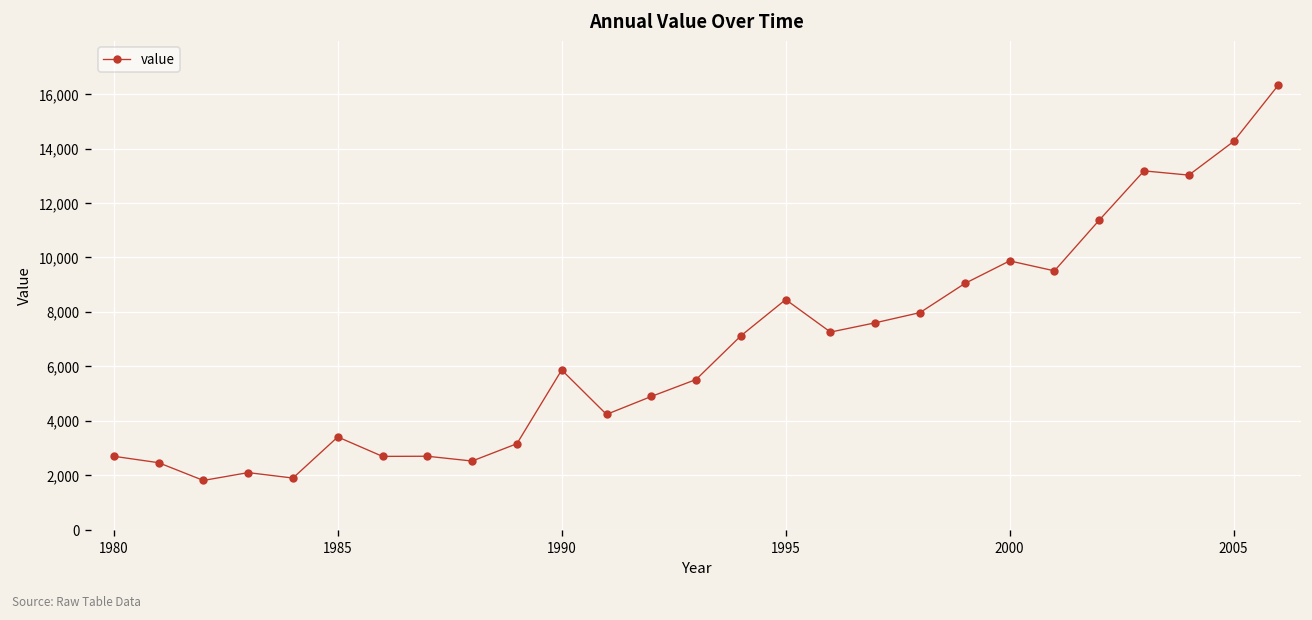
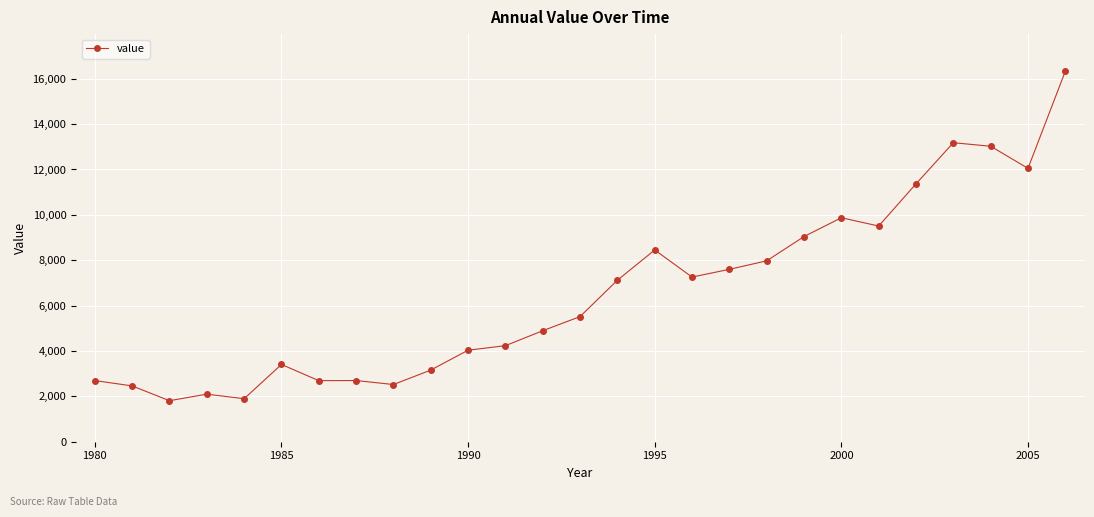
1990: 5,900 -> 4,000
2005: 14,300 -> 12,000
